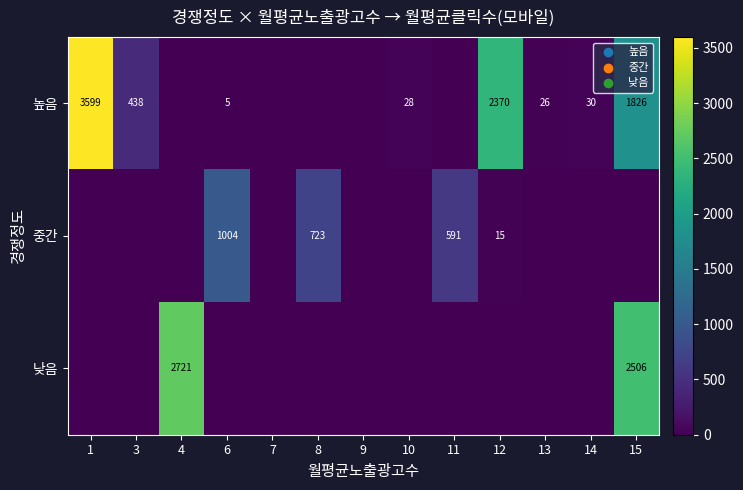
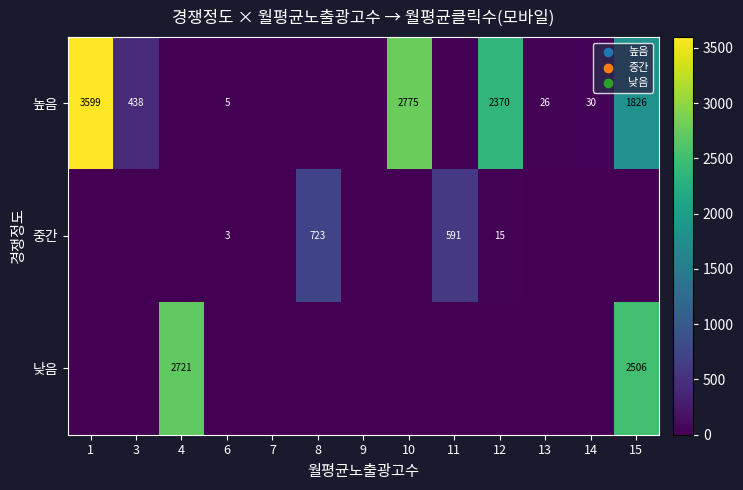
높음, 10: 28 -> 2775
중간, 6: 1004 -> 3
